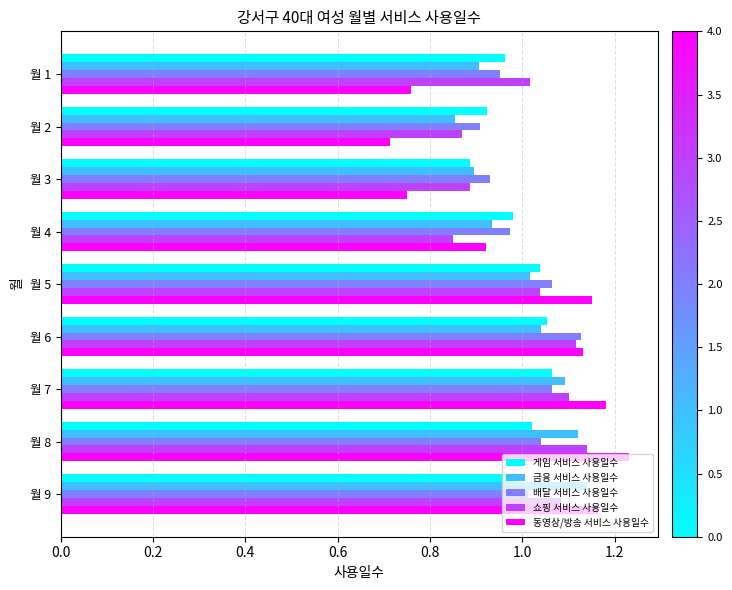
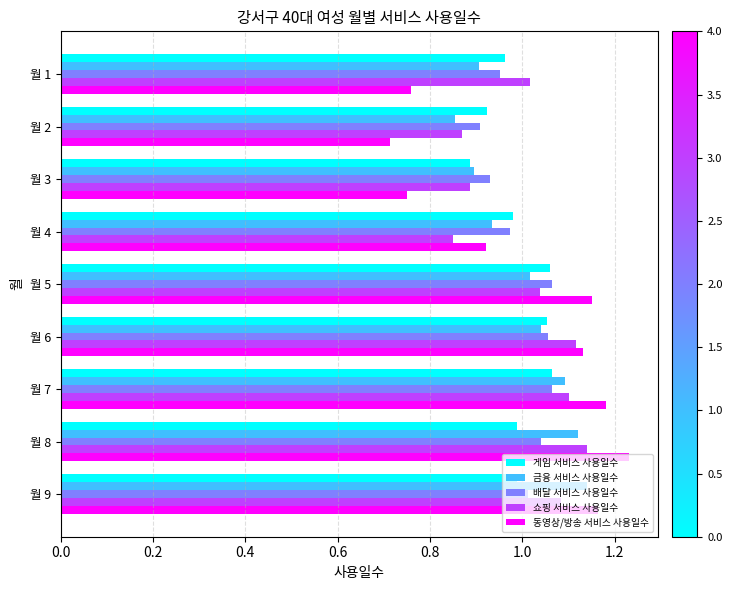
게임 서비스 사용일수, 월 5: 1.04 -> 1.06
배달 서비스 사용일수, 월 6: 1.13 -> 1.06
게임 서비스 사용일수, 월 8: 1.02 -> 0.99
